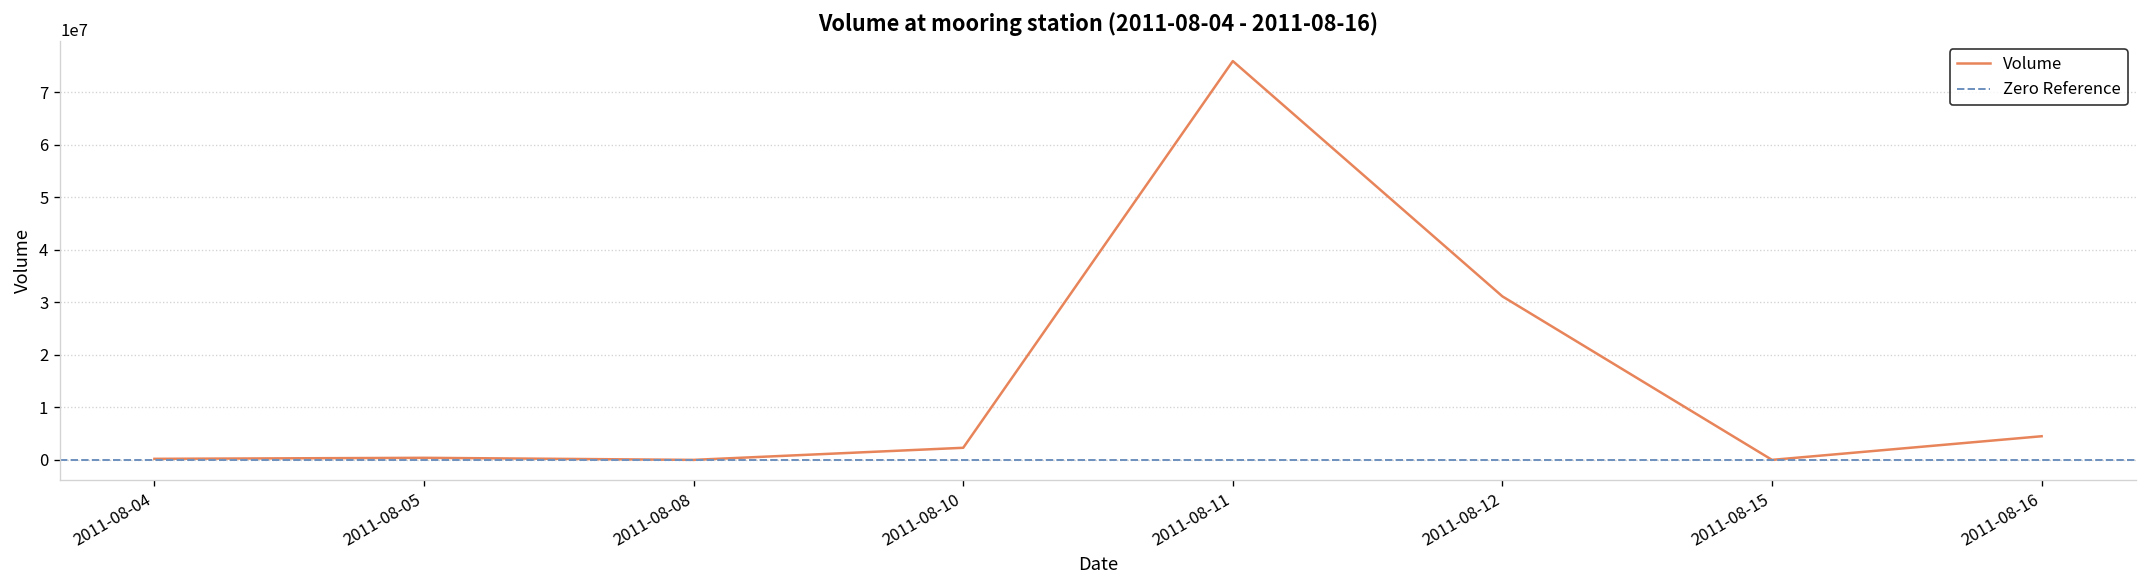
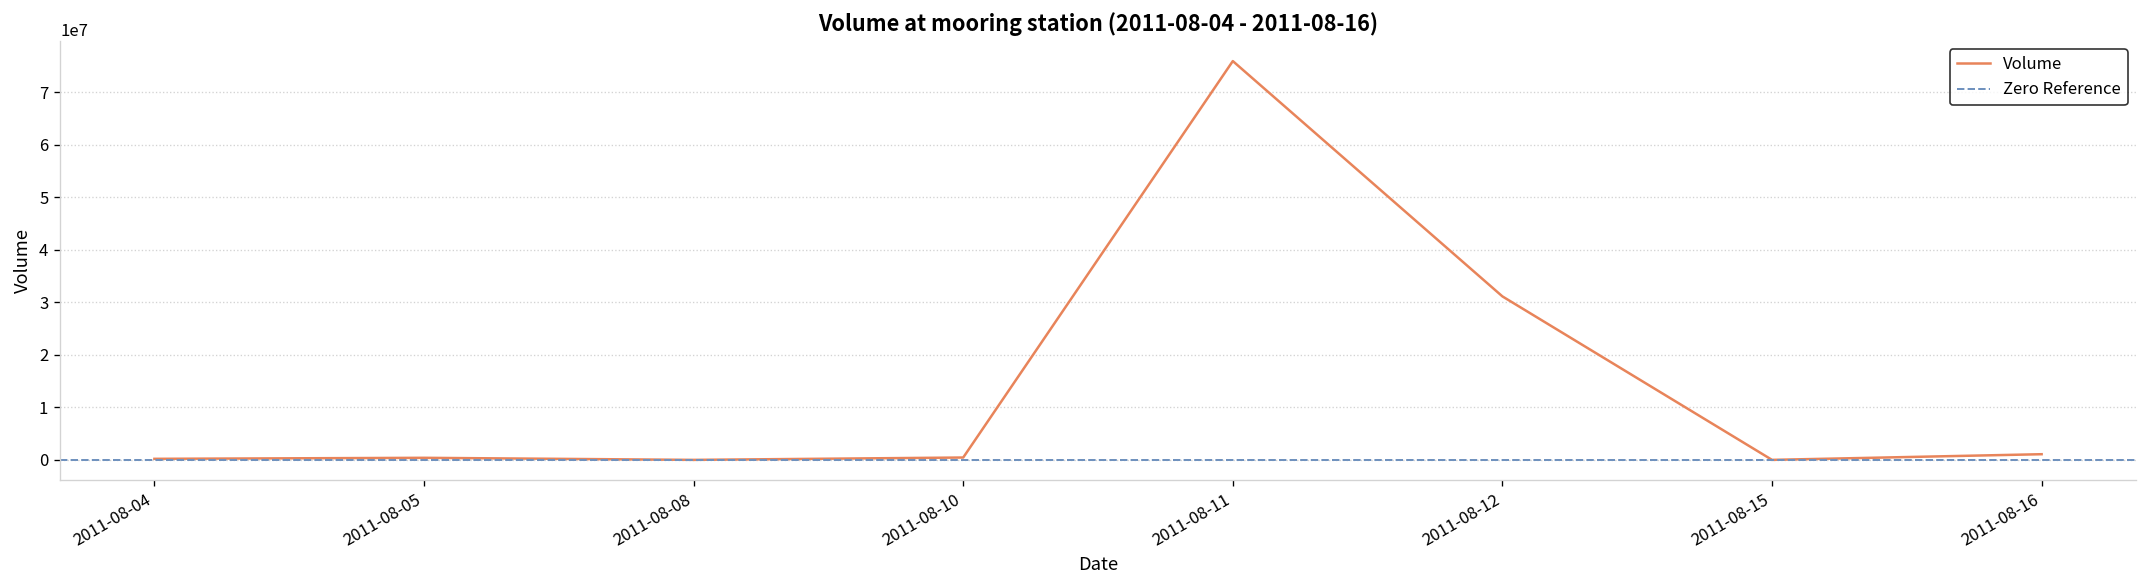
2011-08-10: 2000000 -> 0
2011-08-16: 5000000 -> 1000000
